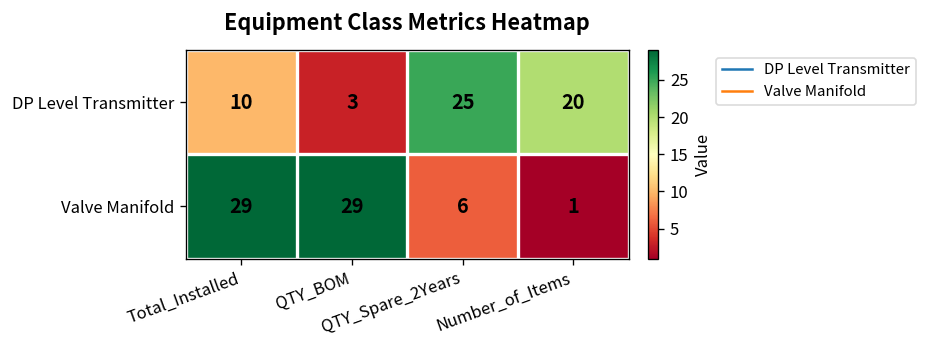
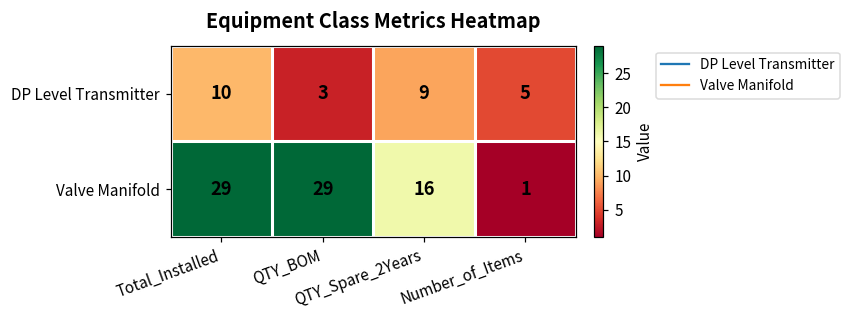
DP Level Transmitter, QTY_Spare_2Years: 25 -> 9
DP Level Transmitter, Number_of_Items: 20 -> 5
Valve Manifold, QTY_Spare_2Years: 6 -> 16
